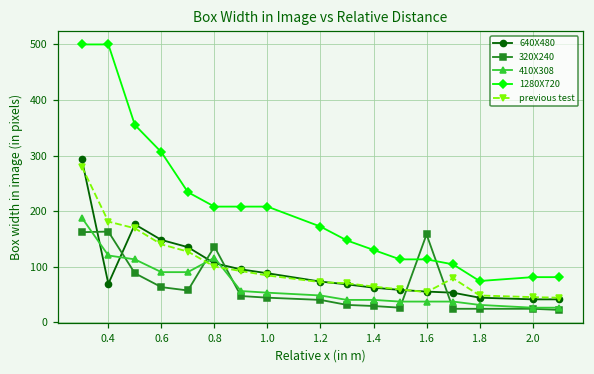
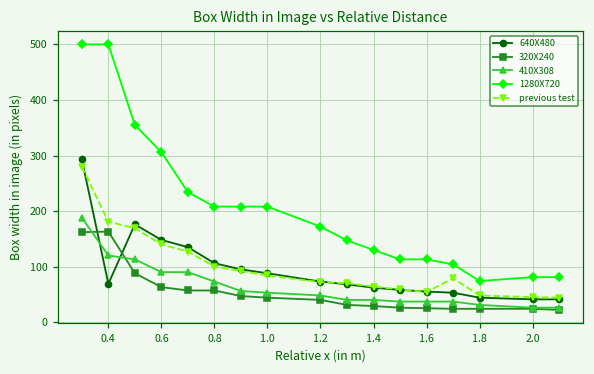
320X240, 0.8: 140 -> 60
410X308, 0.8: 120 -> 70
320X240, 1.6: 160 -> 30
